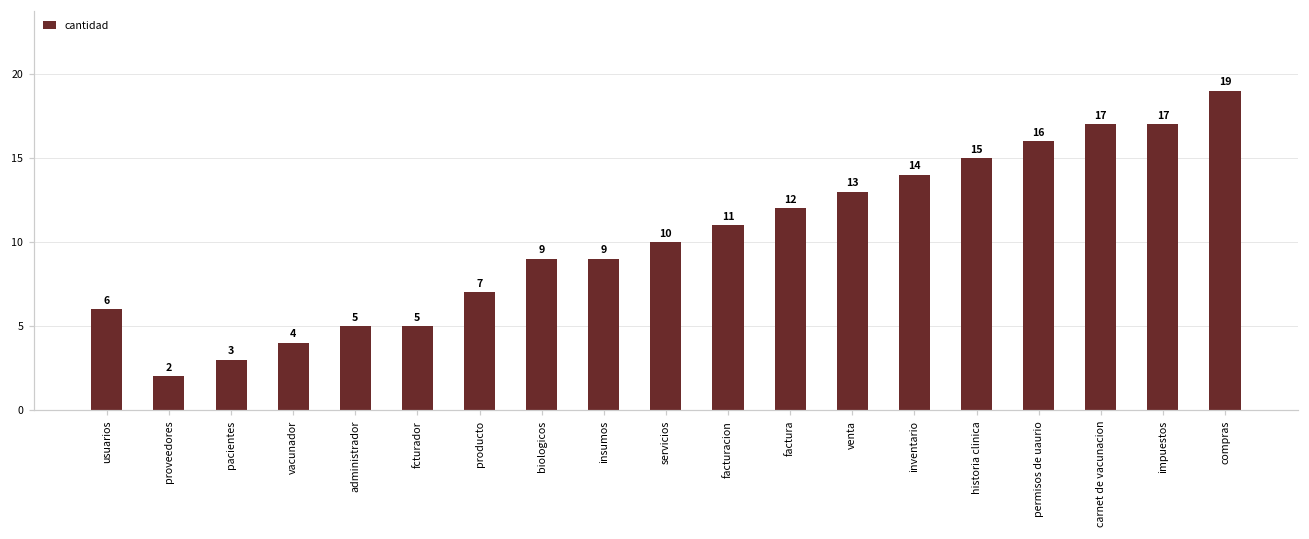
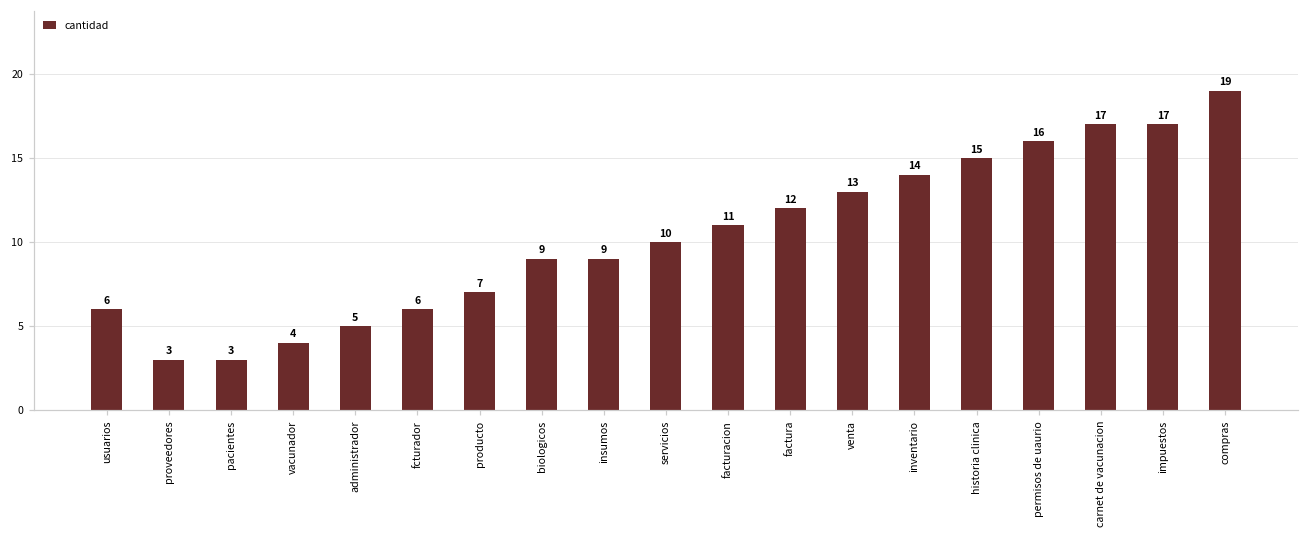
proveedores: 2 -> 3
fcturador: 5 -> 6
